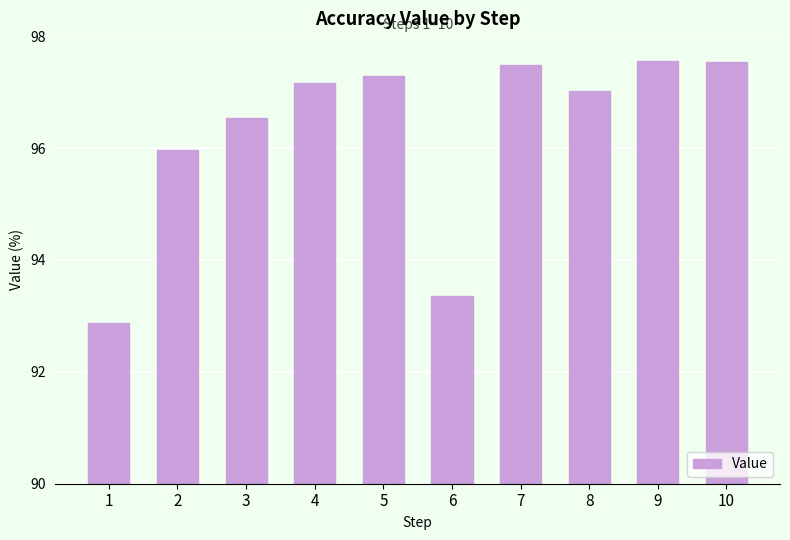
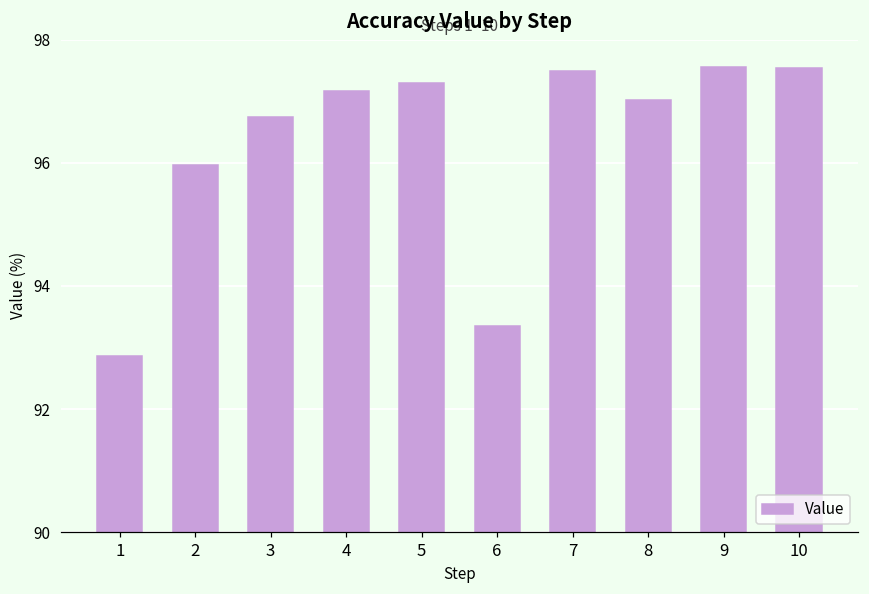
3: 96.5 -> 96.7
